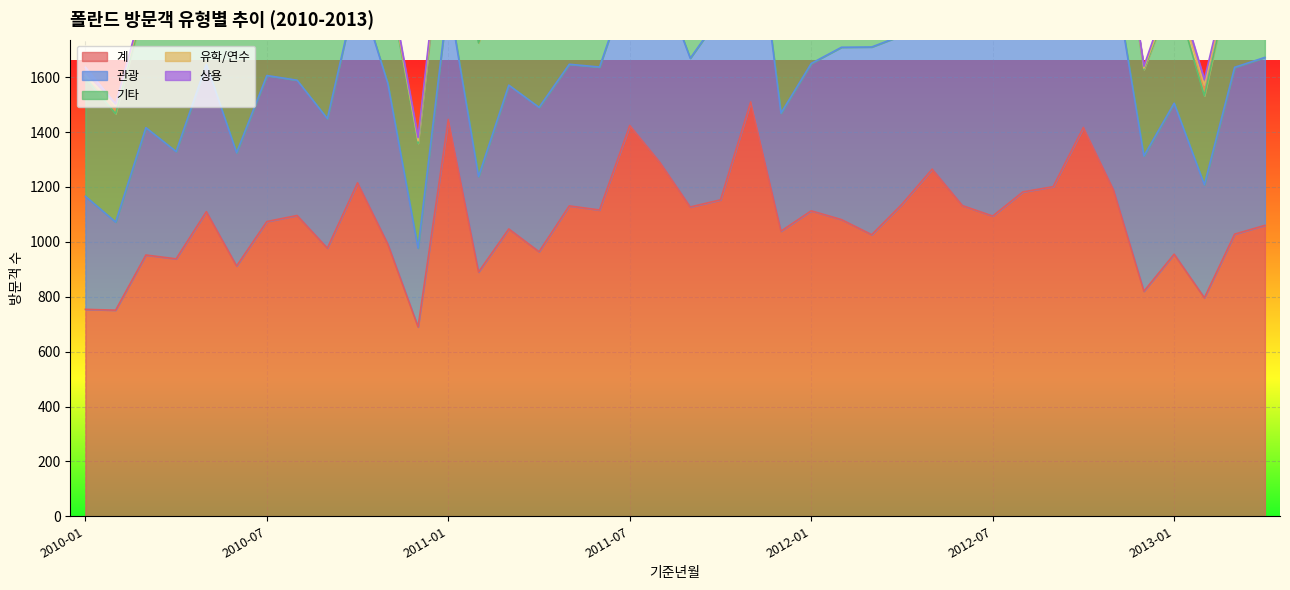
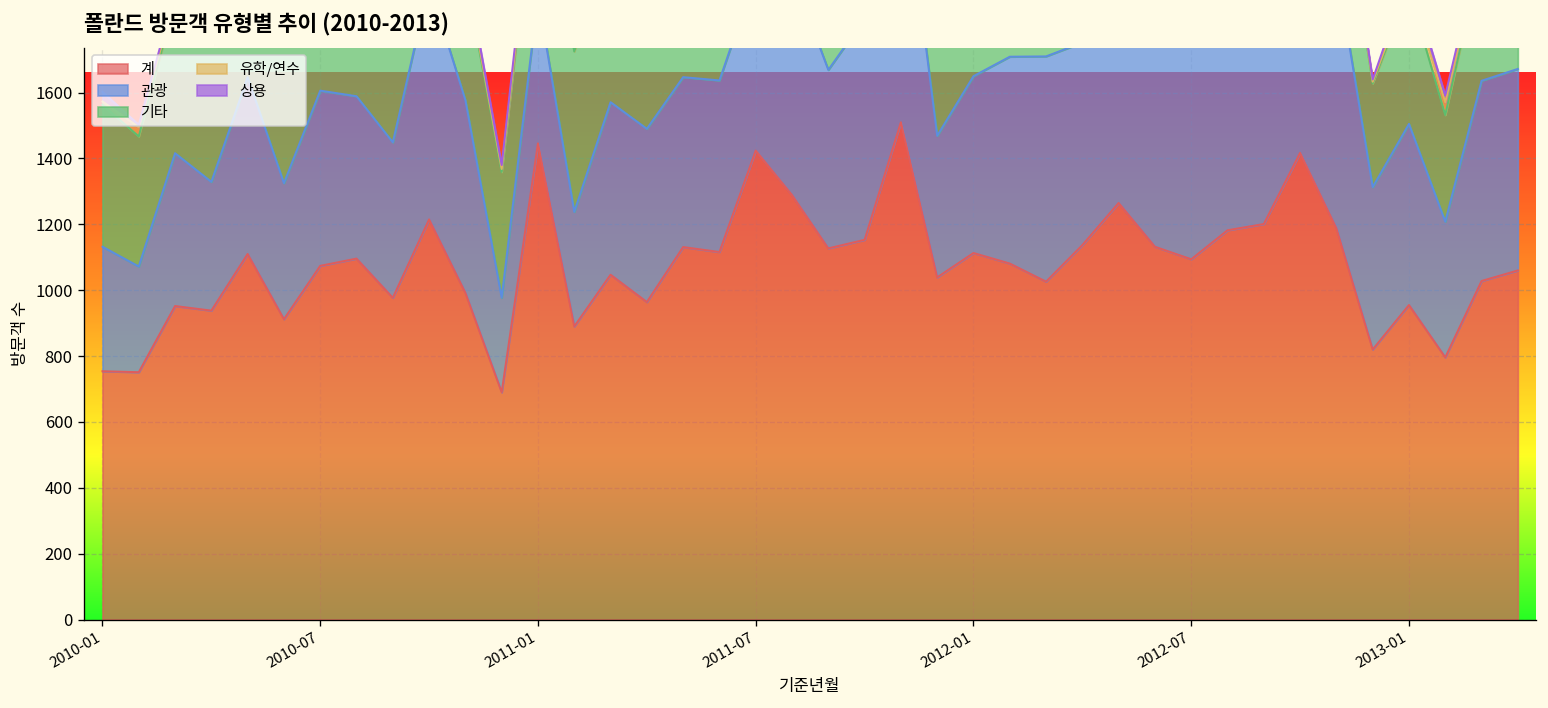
관광, 2010-01: 410 -> 380
